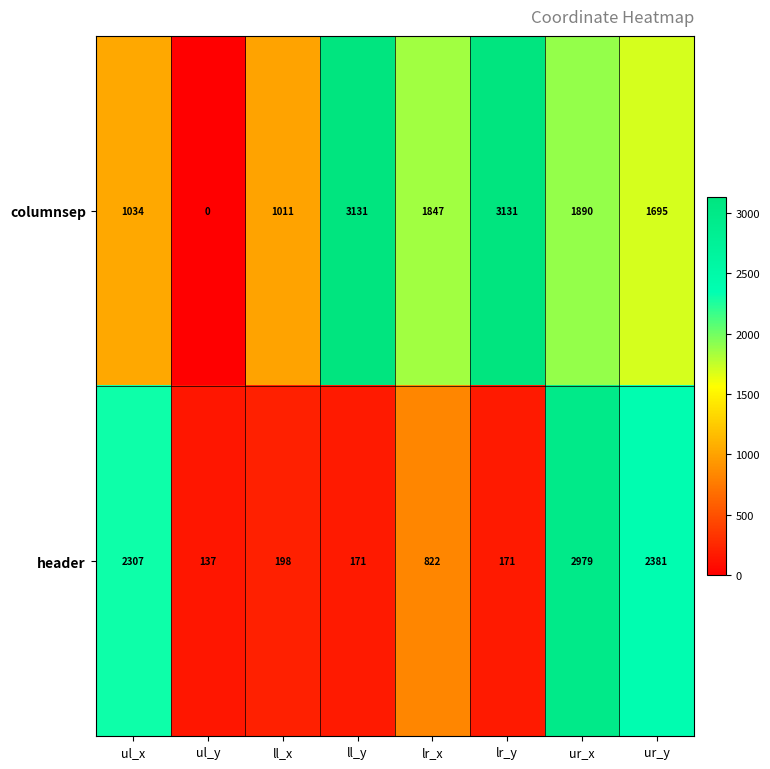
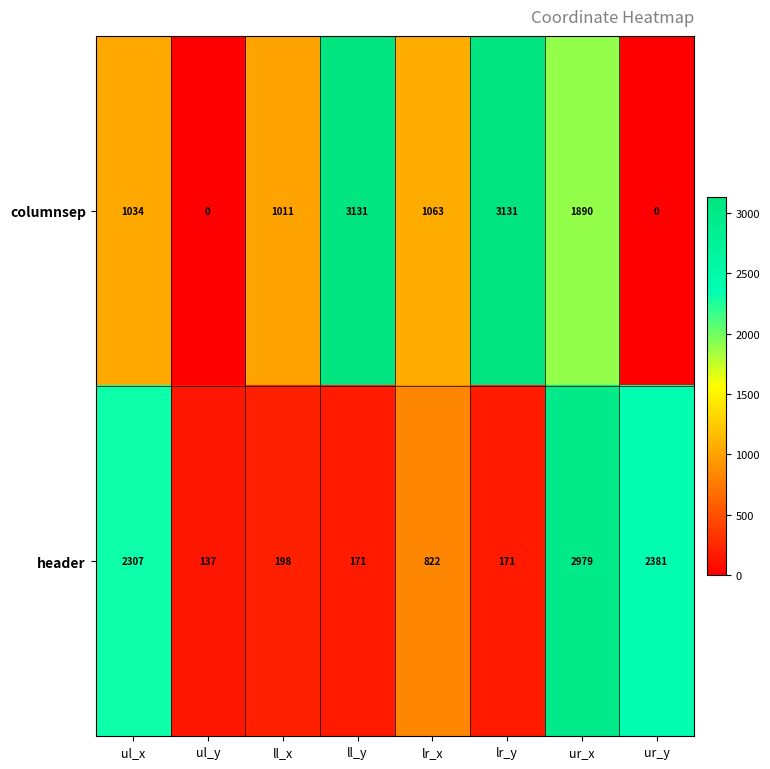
columnsep, lr_x: 1847 -> 1063
columnsep, ur_y: 1695 -> 0
